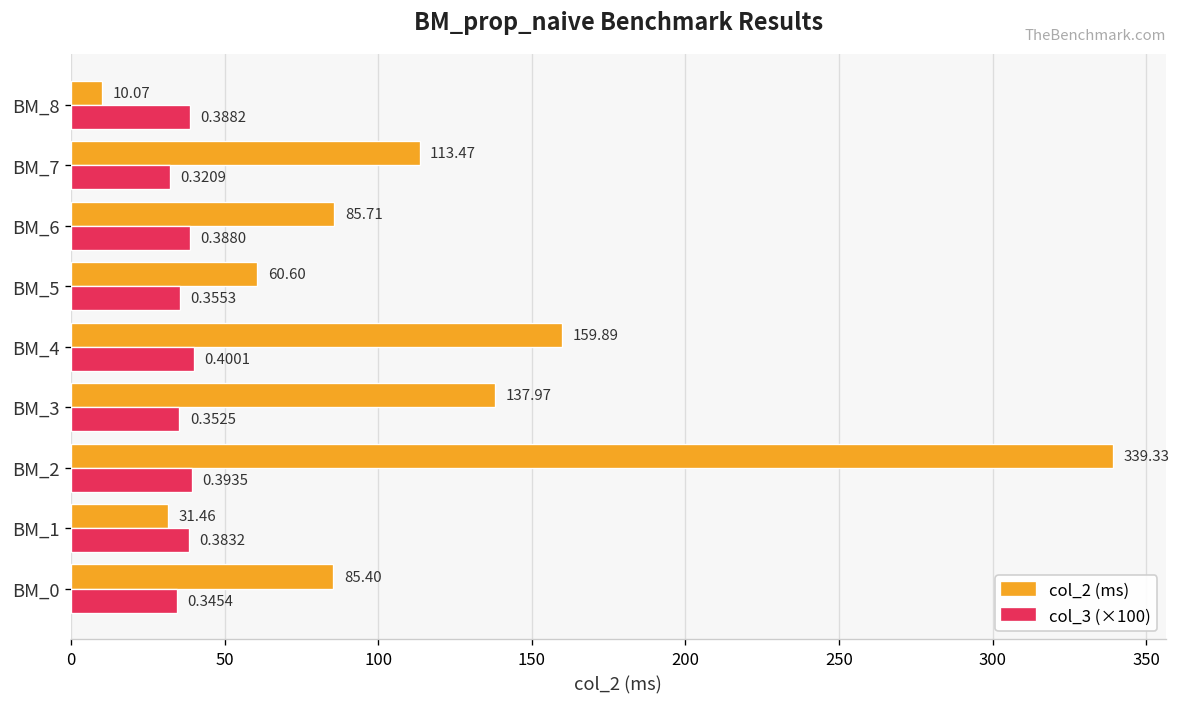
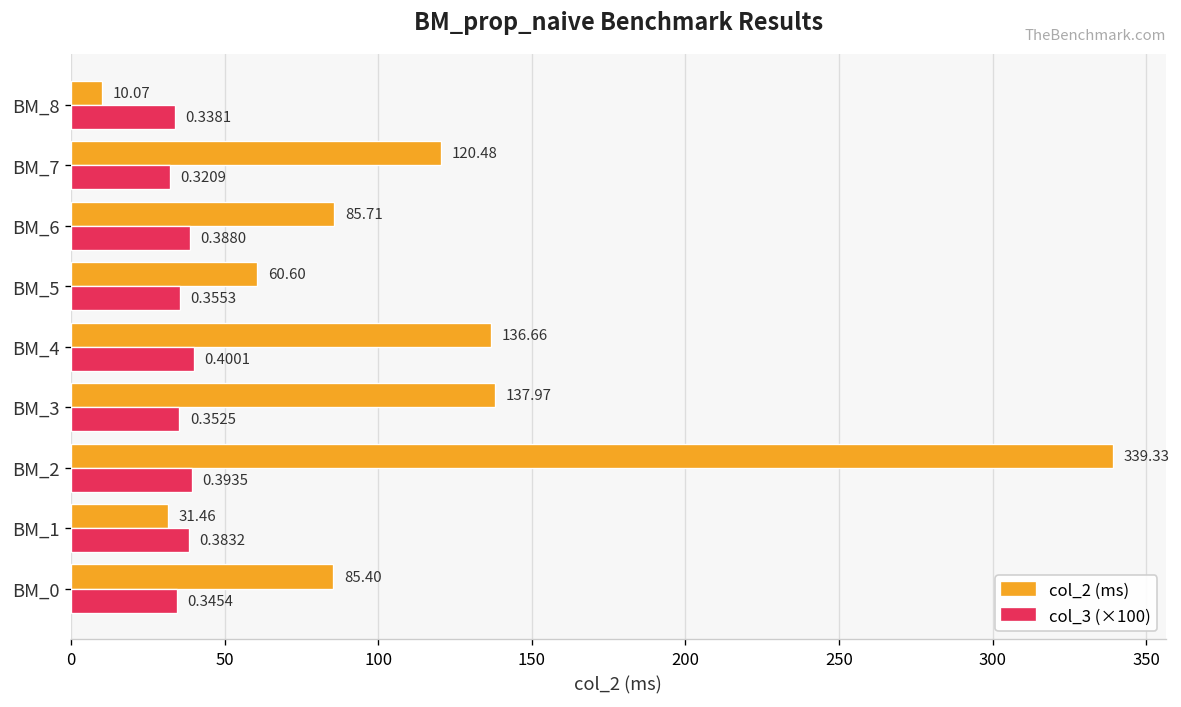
col_3 (×100), BM_8: 0.3882 -> 0.3381
col_2 (ms), BM_7: 113.47 -> 120.48
col_2 (ms), BM_4: 159.89 -> 136.66
